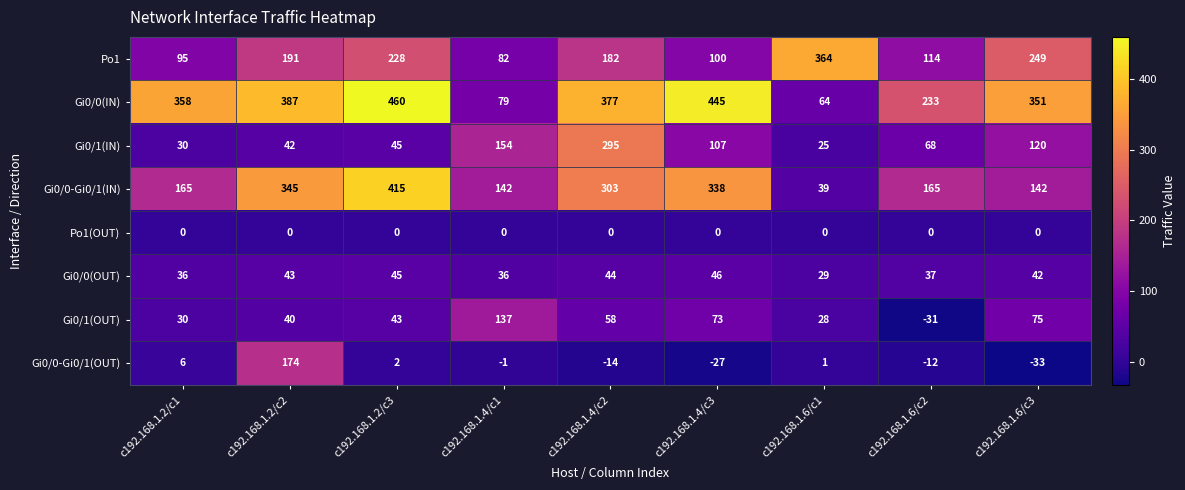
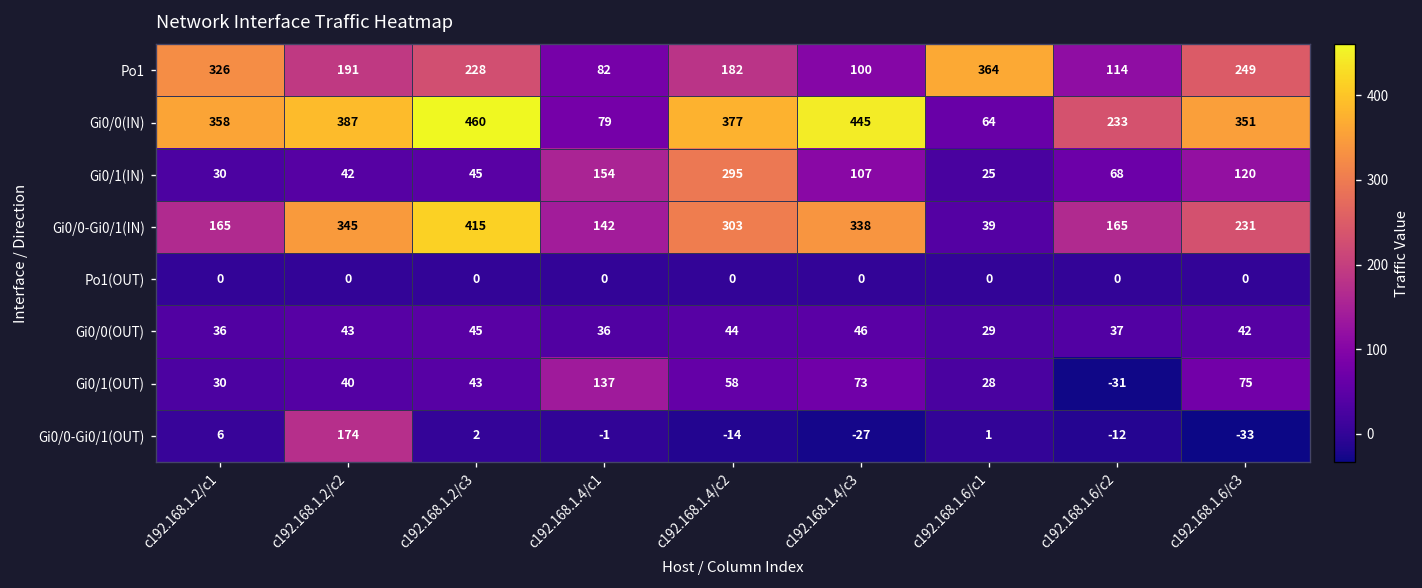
Po1, c192.168.1.2/c1: 95 -> 326
Gi0/0-Gi0/1(IN), c192.168.1.6/c3: 142 -> 231
